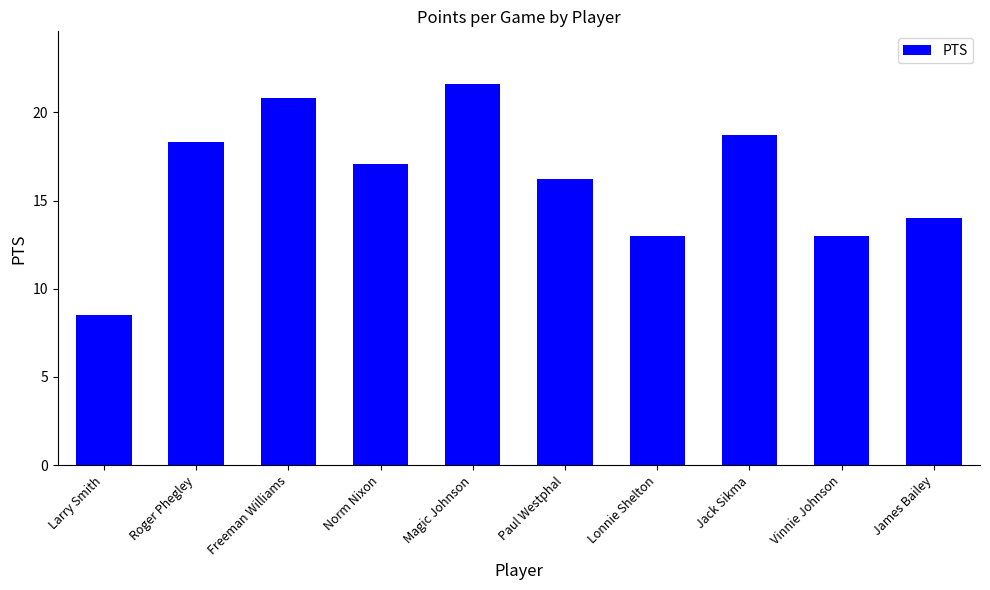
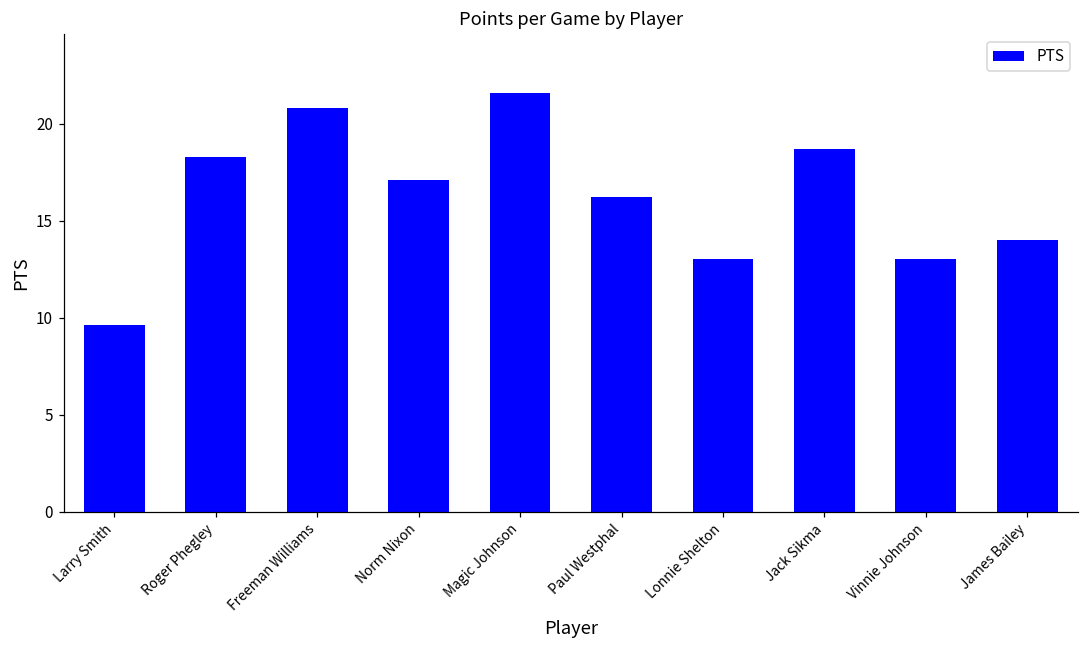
Larry Smith: 8.5 -> 9.6
